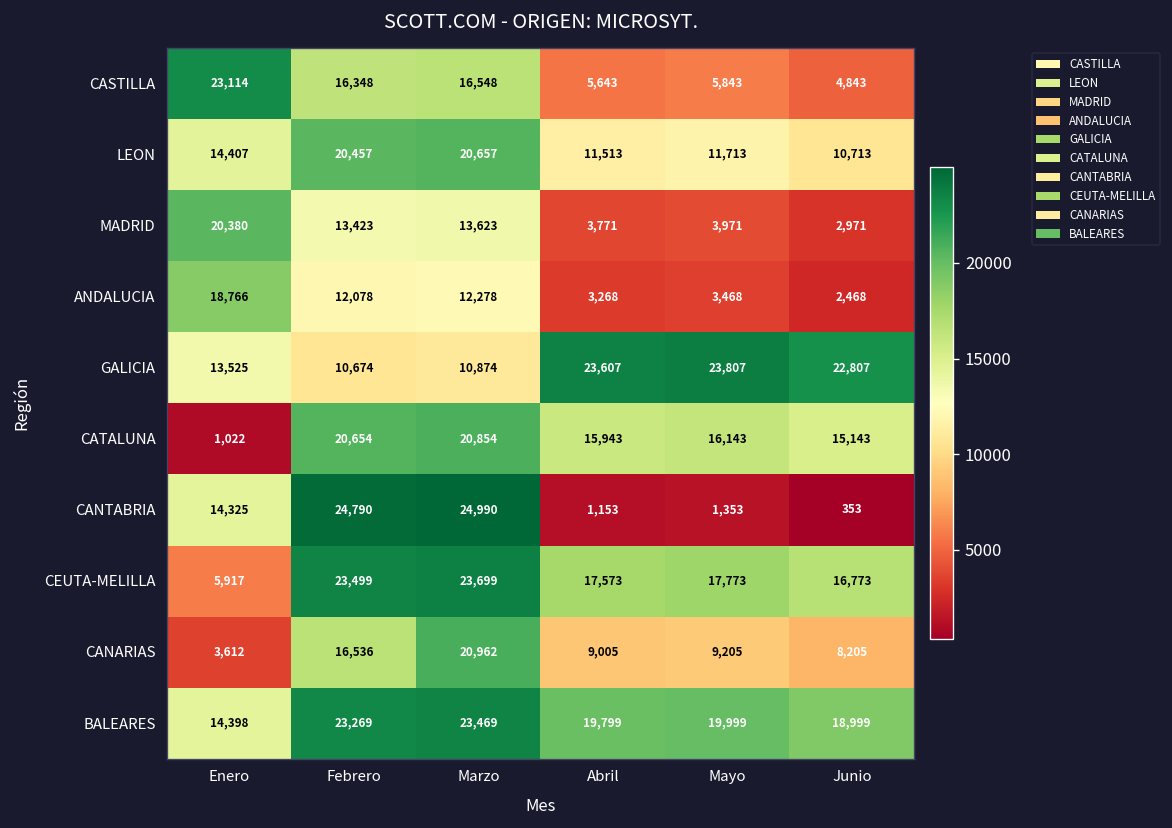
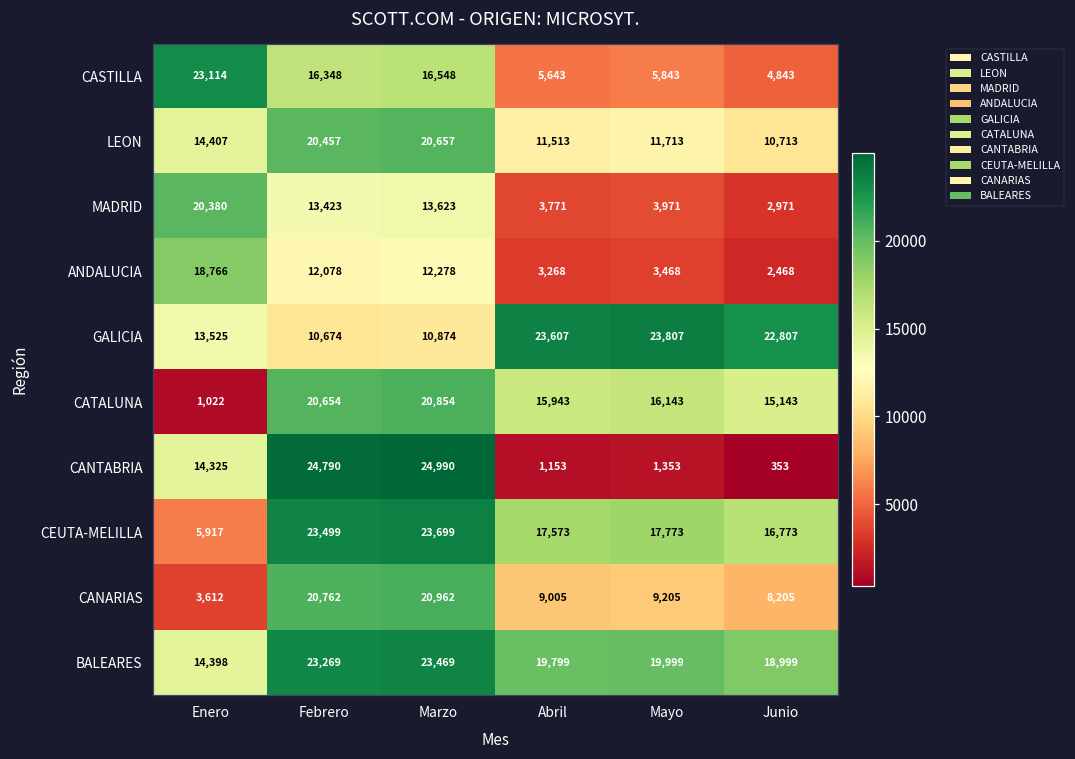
CANARIAS, Febrero: 16,536 -> 20,762
